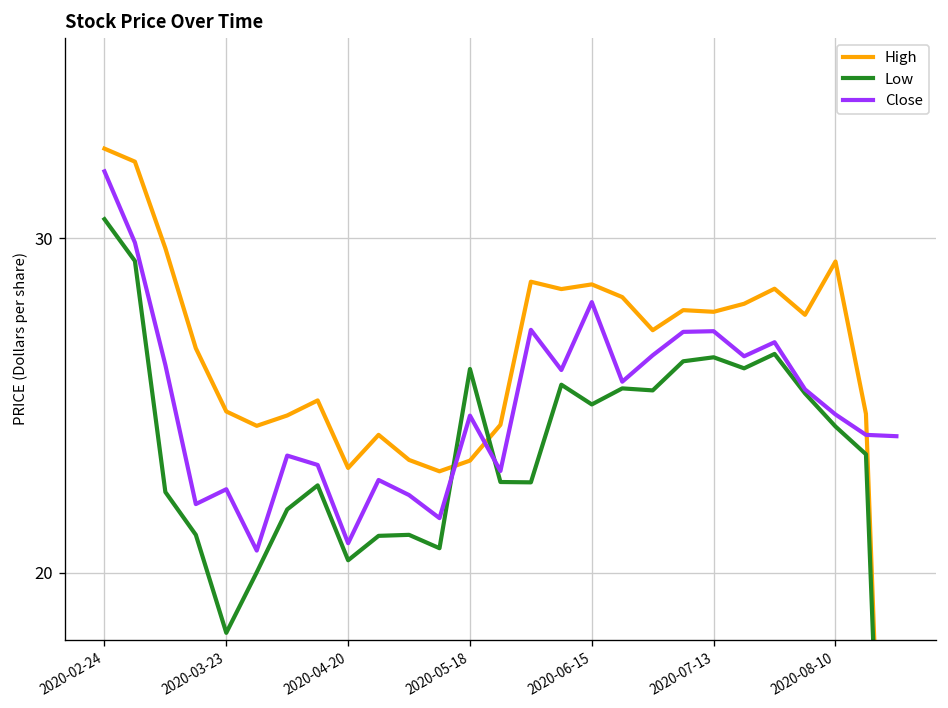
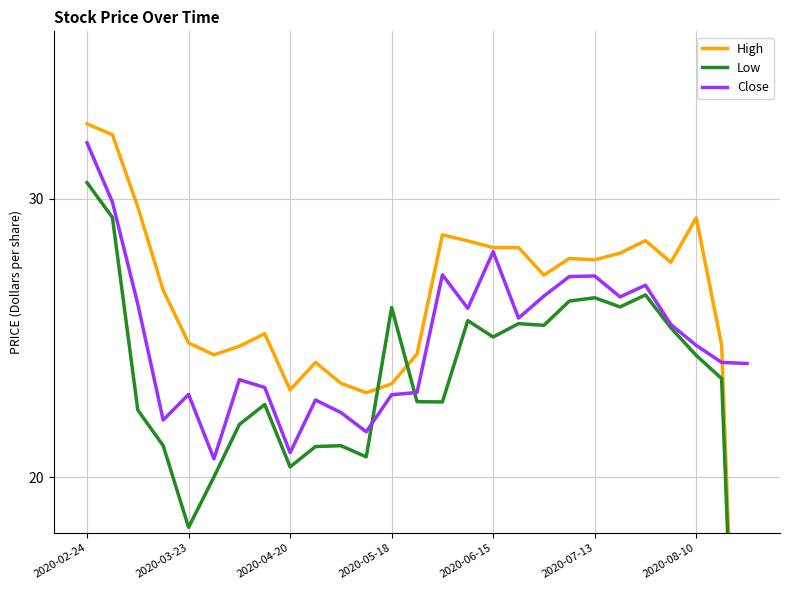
Close, 2020-03-23: 22.5 -> 23.0
Close, 2020-05-18: 24.7 -> 23.0
High, 2020-06-15: 28.6 -> 28.2
